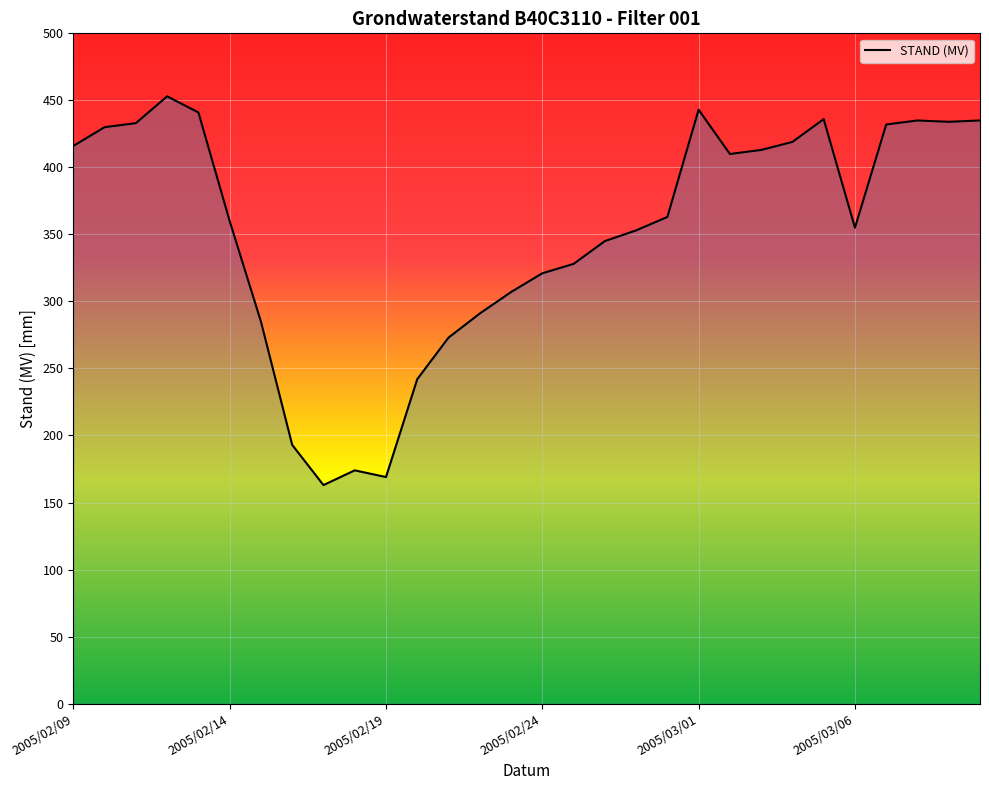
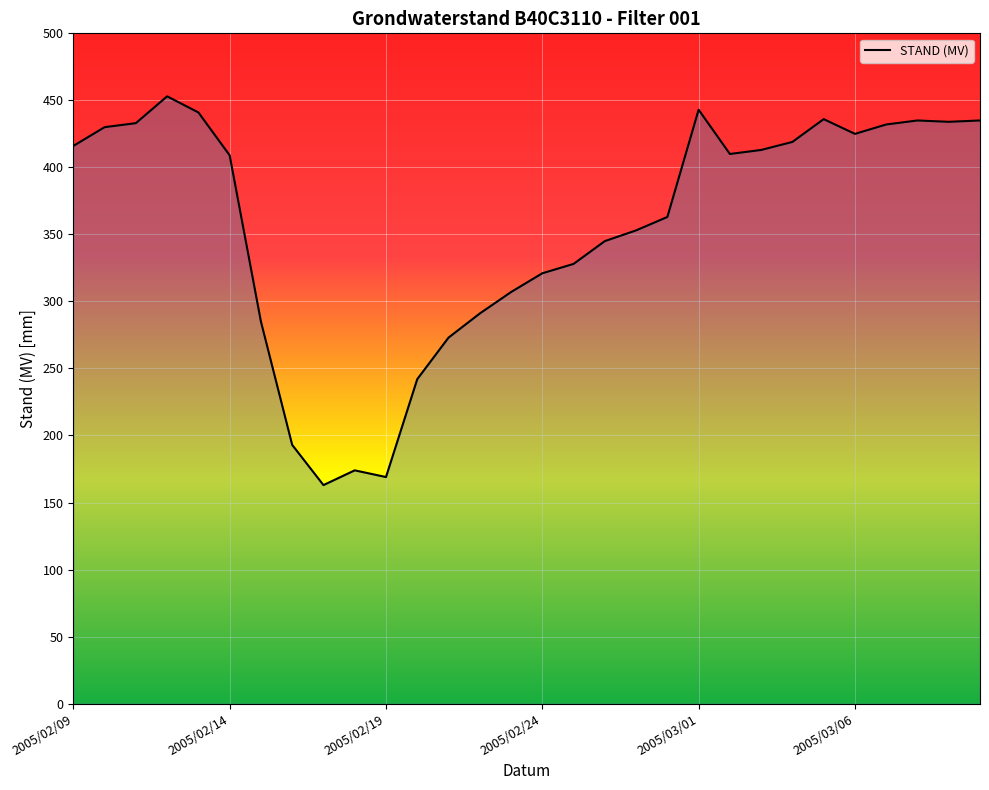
2005/02/14: 360 -> 409
2005/03/06: 355 -> 425
